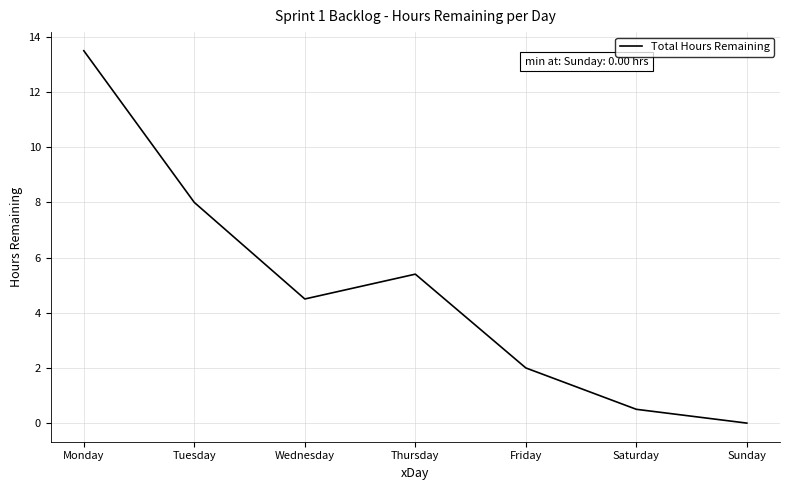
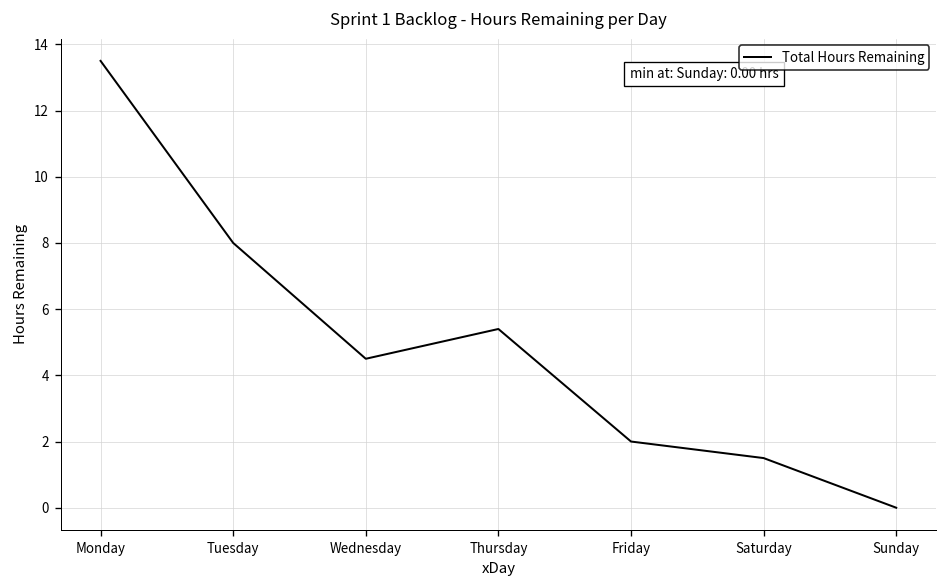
Saturday: 0.5 -> 1.5
